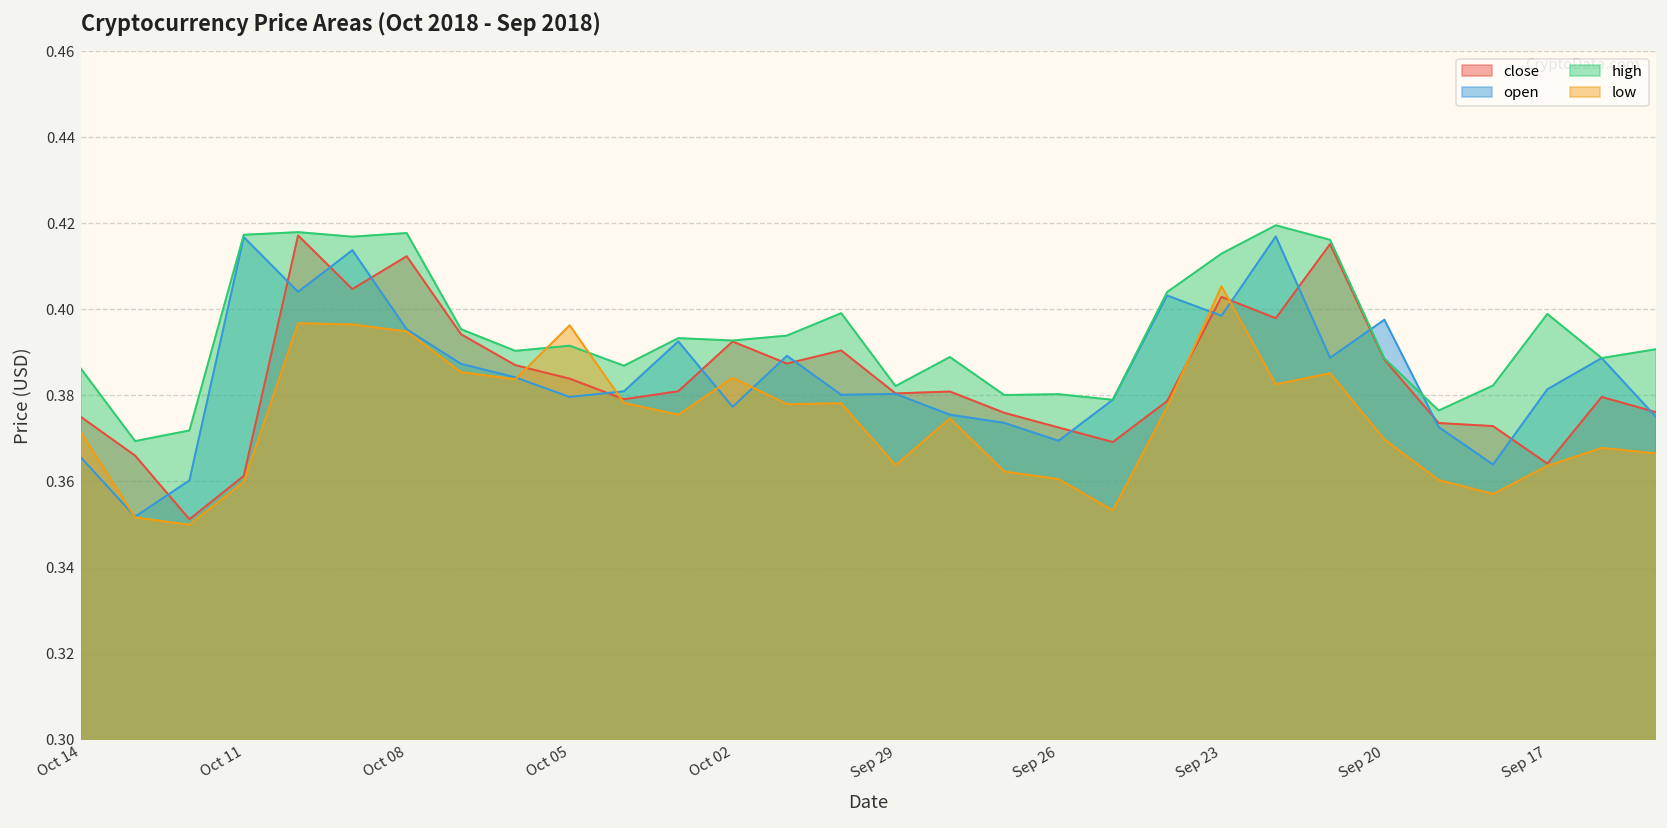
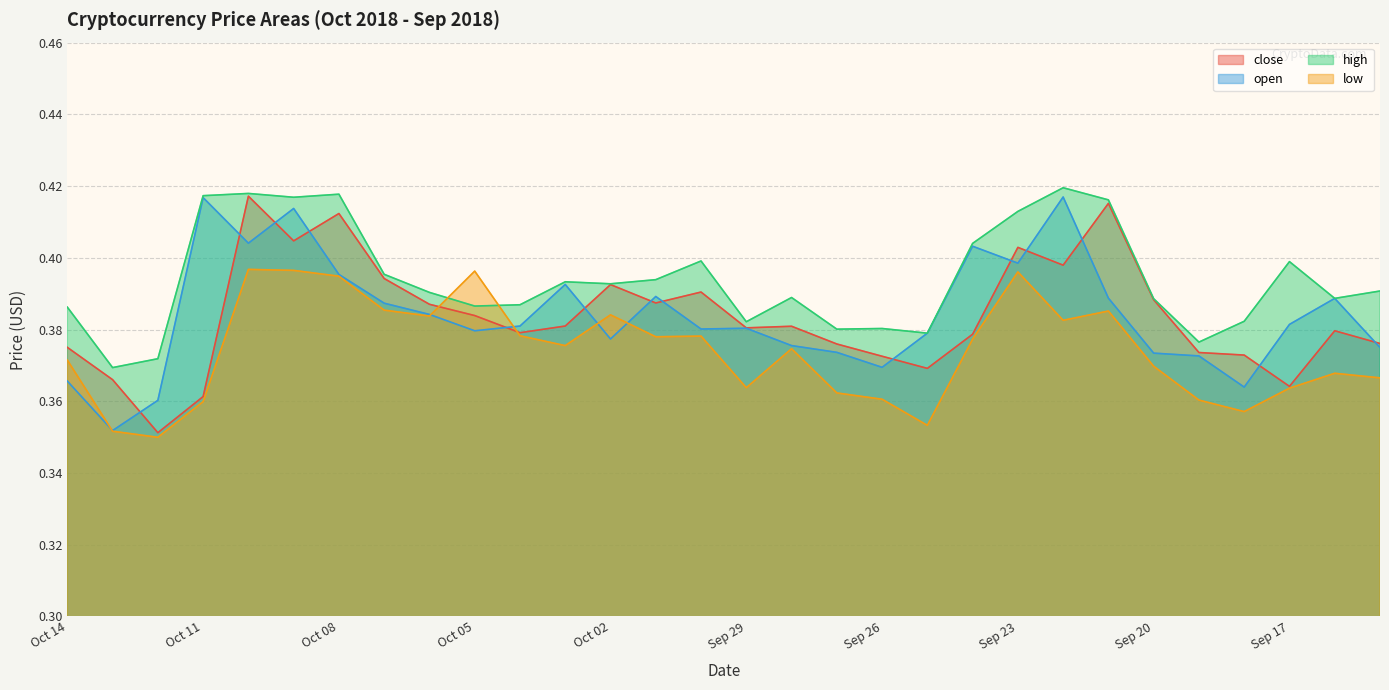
high, Oct 05: 0.392 -> 0.387
low, Sep 23: 0.405 -> 0.396
open, Sep 20: 0.398 -> 0.373
